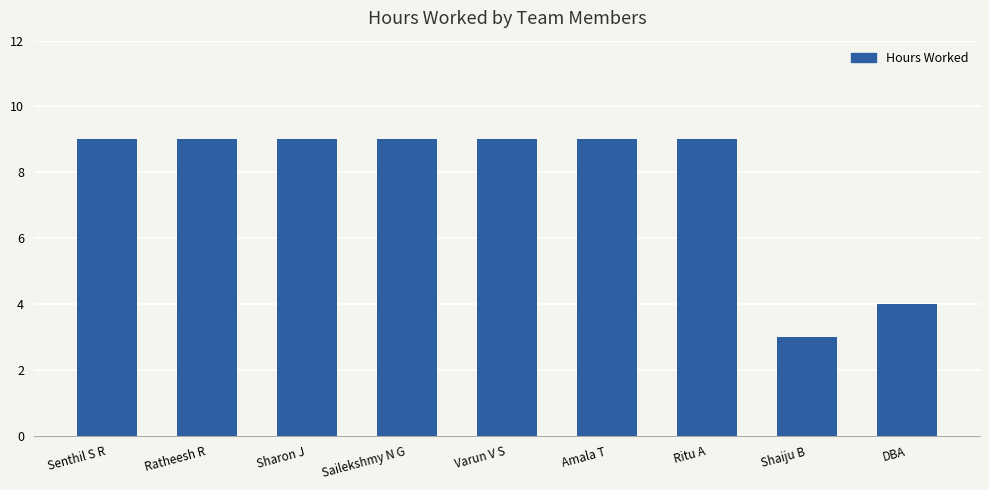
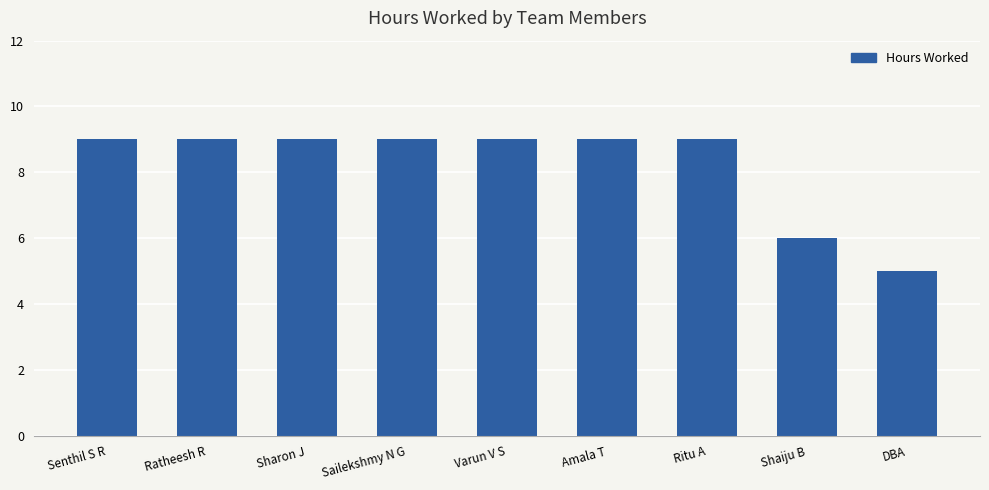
Shaiju B: 3 -> 6
DBA: 4 -> 5
